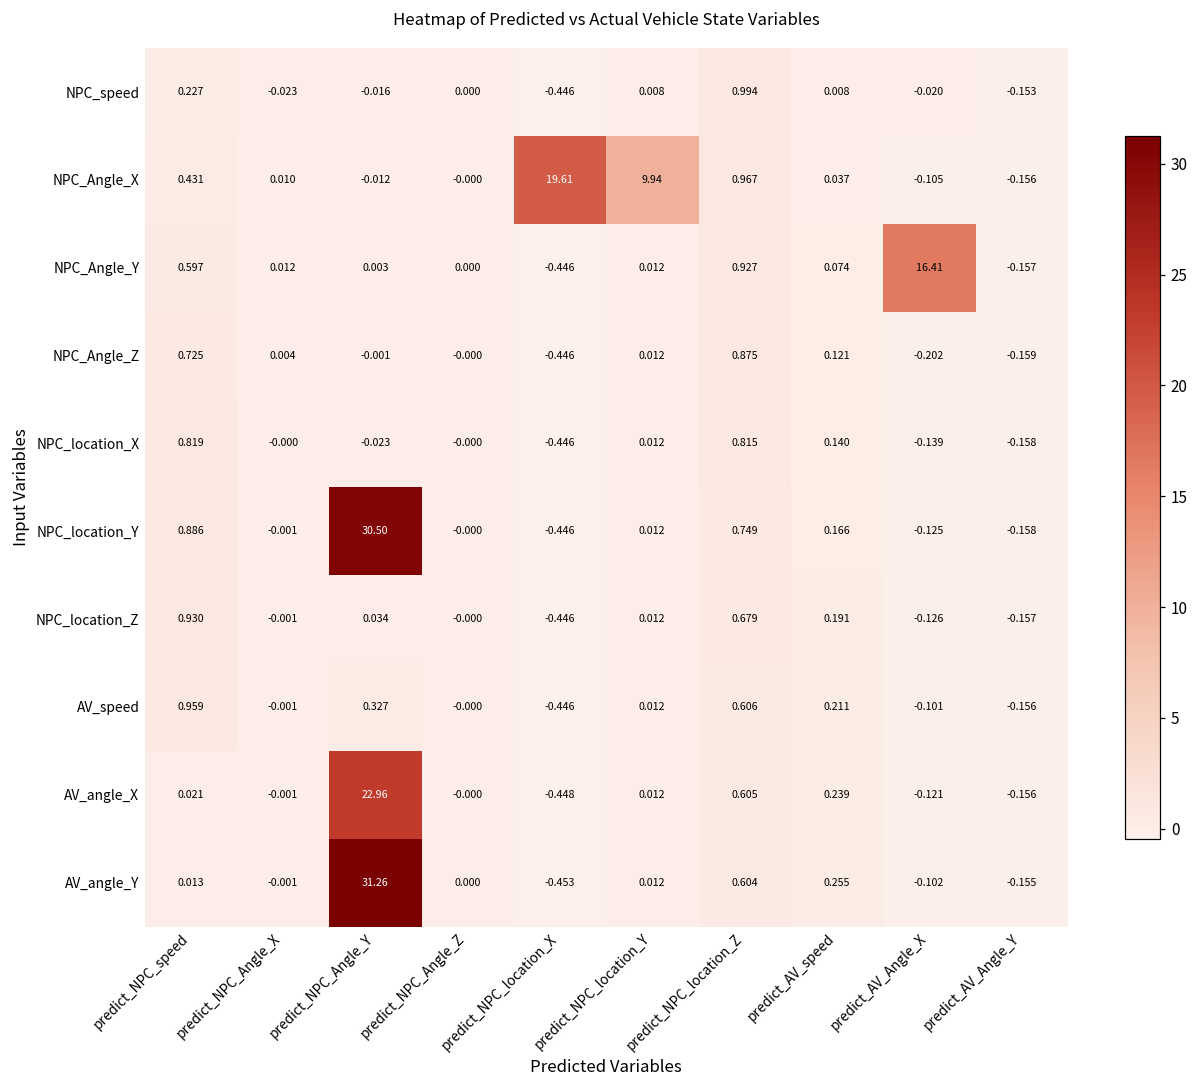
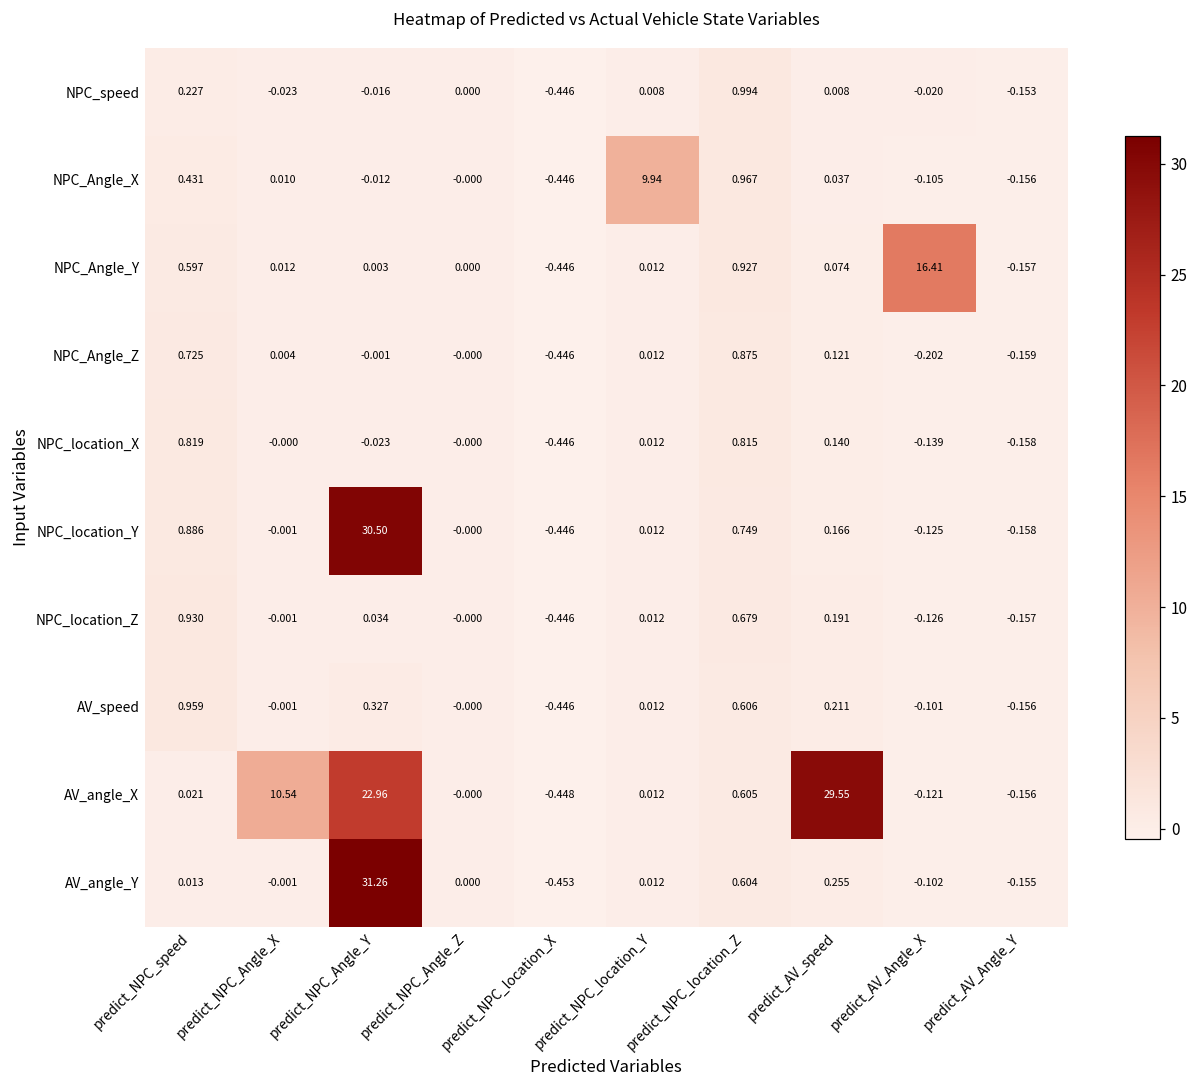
NPC_Angle_X, predict_NPC_location_X: 19.61 -> -0.446
AV_angle_X, predict_NPC_Angle_X: -0.001 -> 10.54
AV_angle_X, predict_AV_speed: 0.239 -> 29.55
